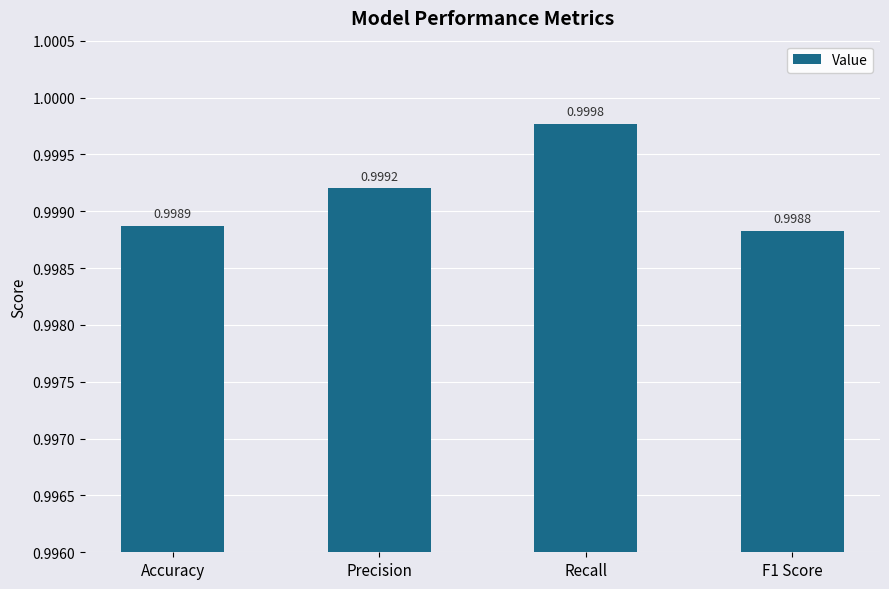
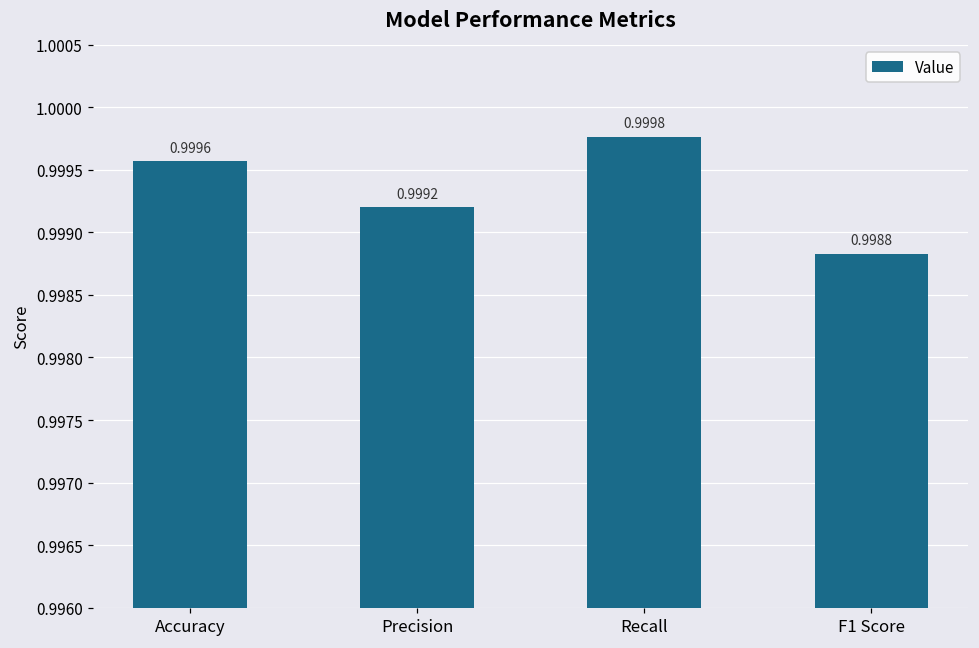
Accuracy: 0.9989 -> 0.9996
